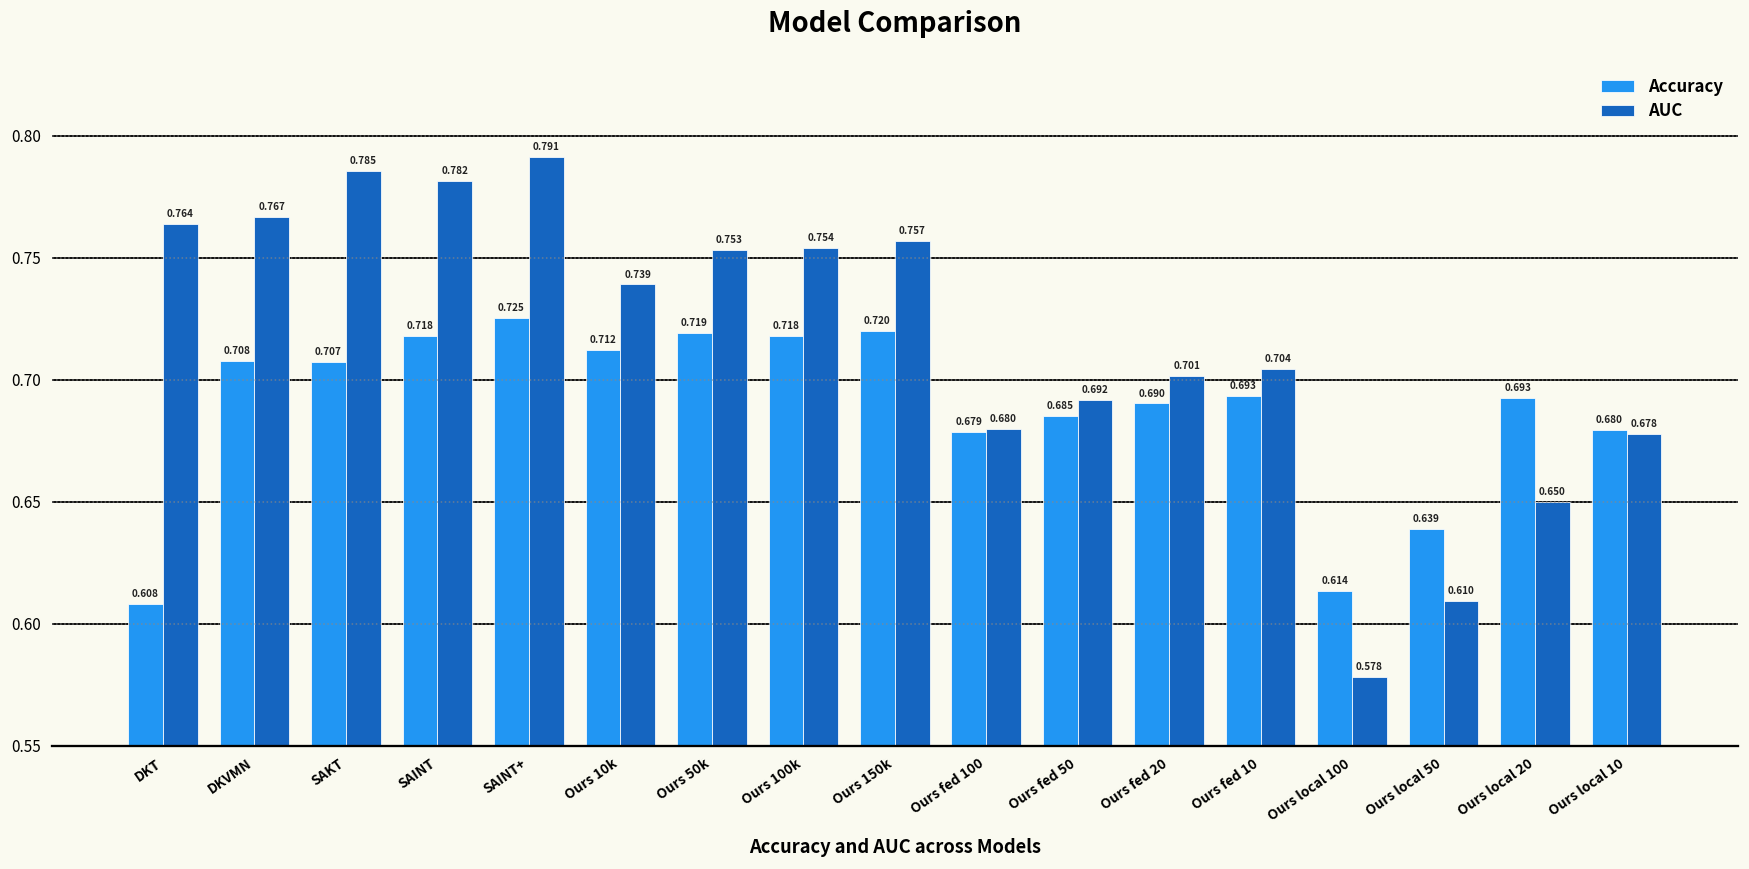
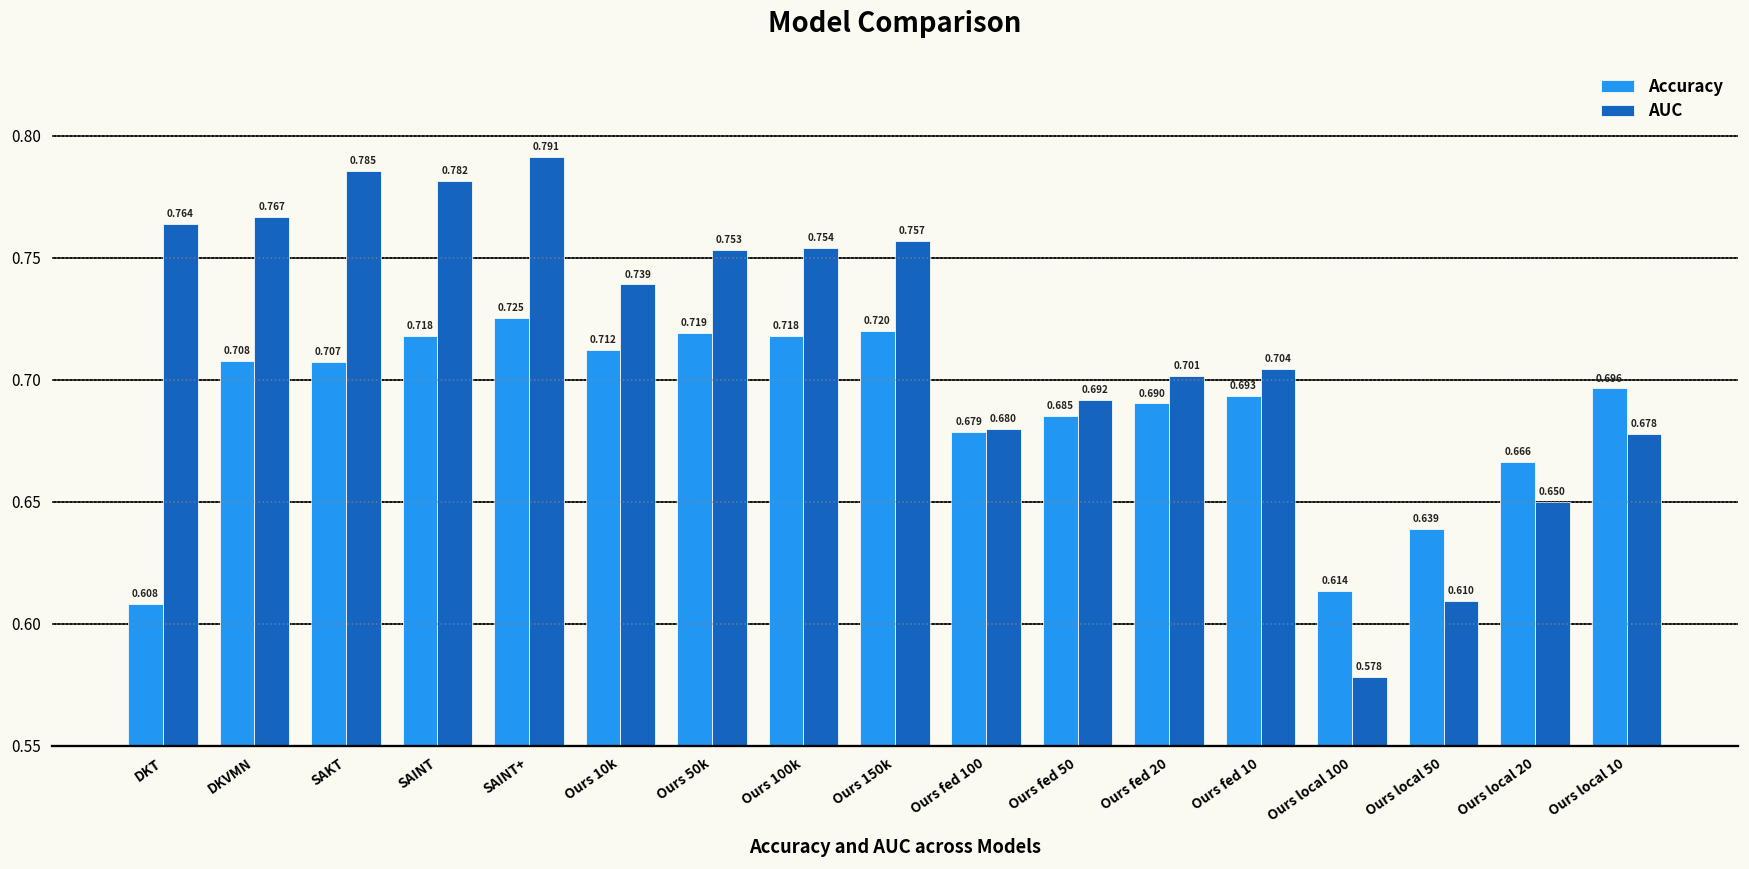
Accuracy, Ours local 20: 0.693 -> 0.666
Accuracy, Ours local 10: 0.680 -> 0.696
